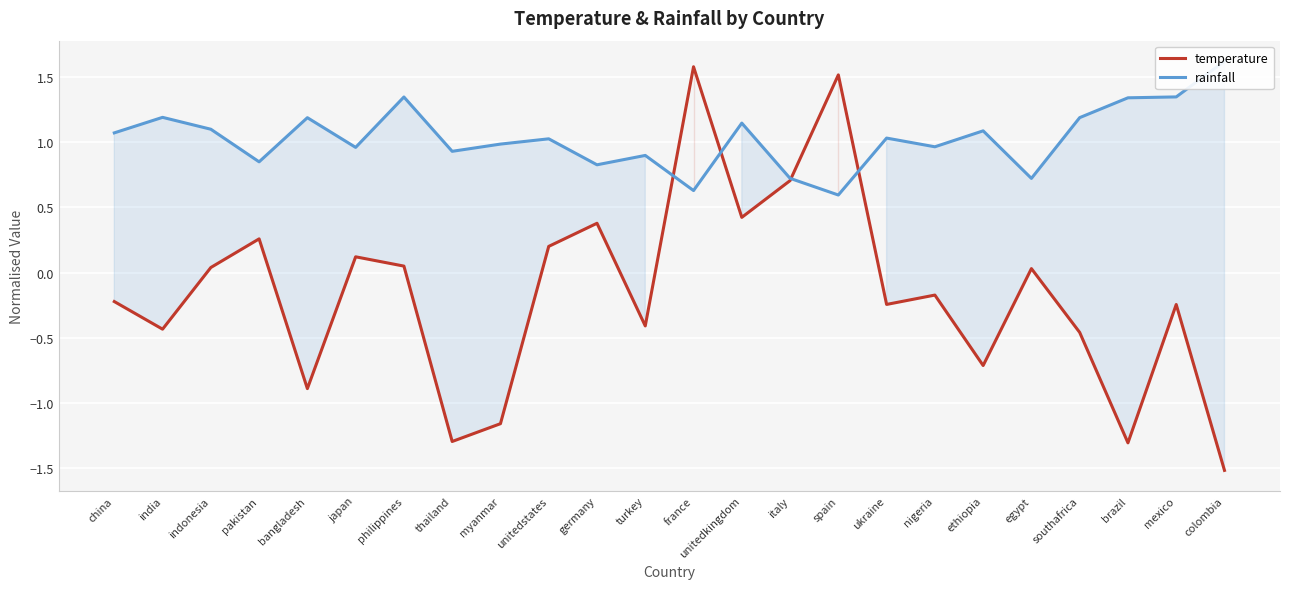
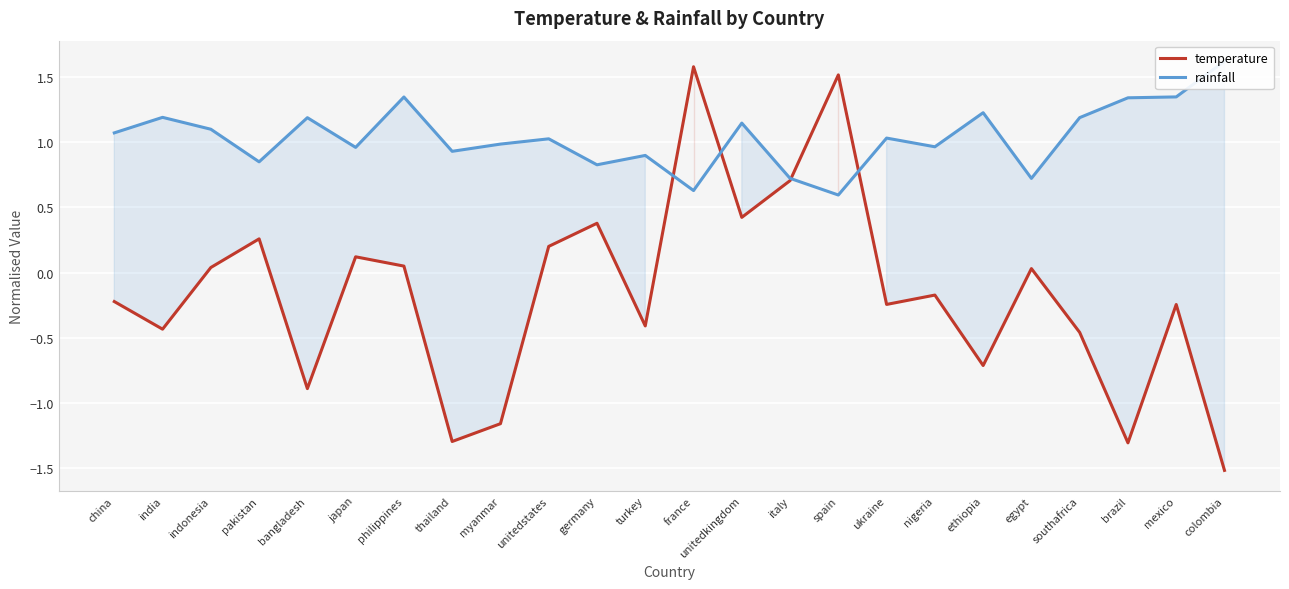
rainfall, ethiopia: 1.09 -> 1.23
